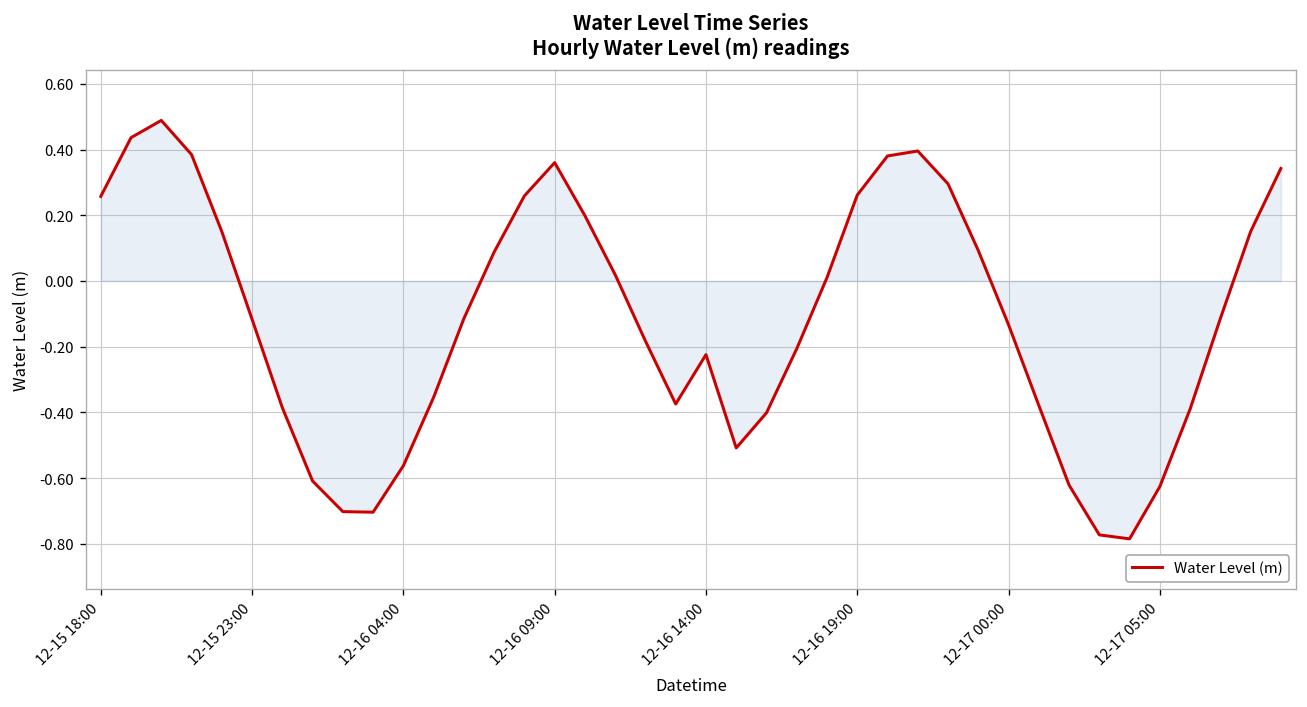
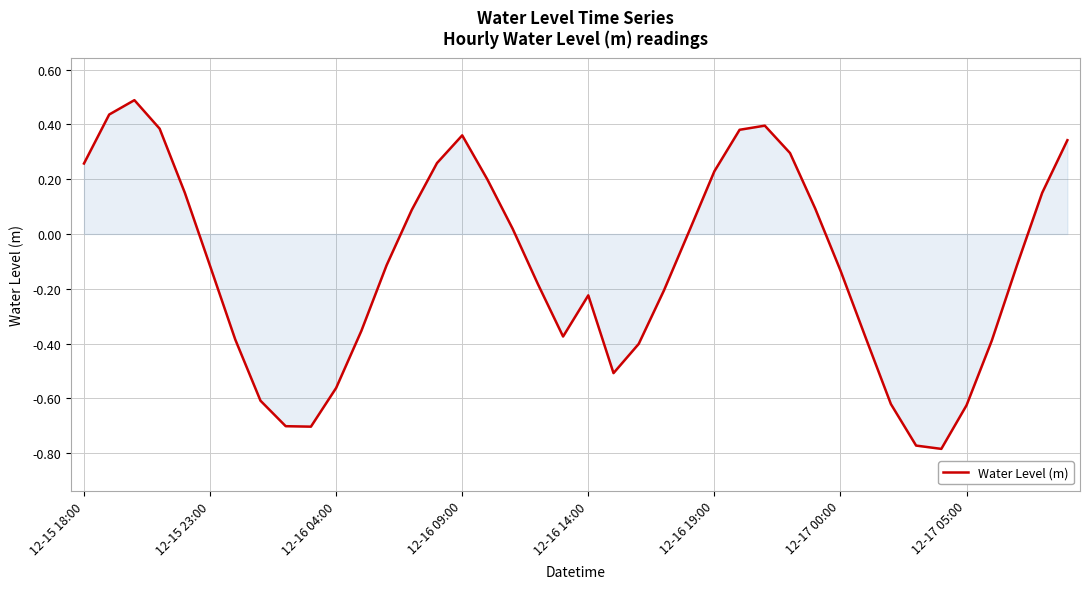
Water Level (m), 12-16 19:00: 0.26 -> 0.23
